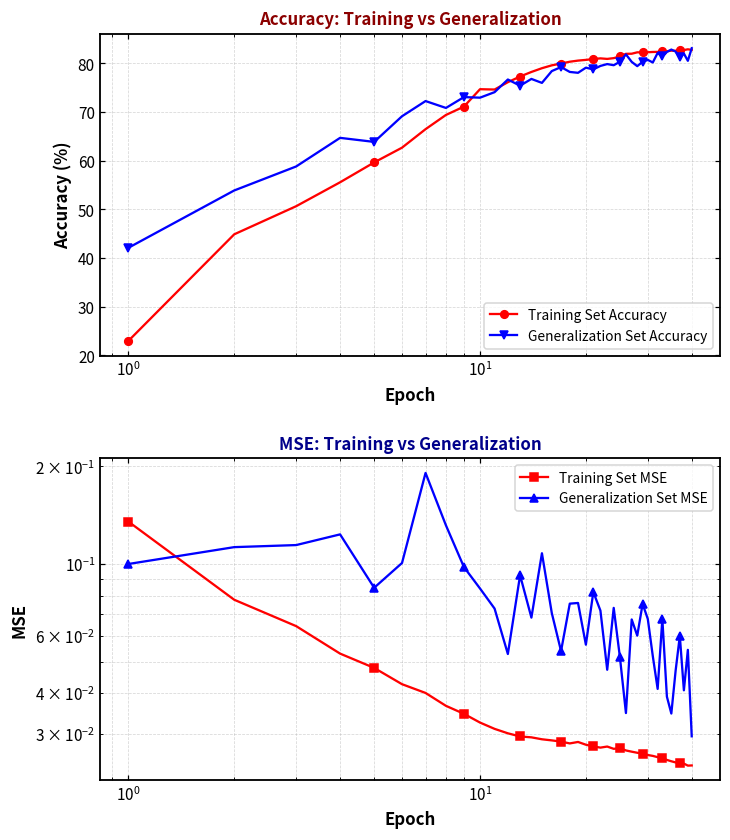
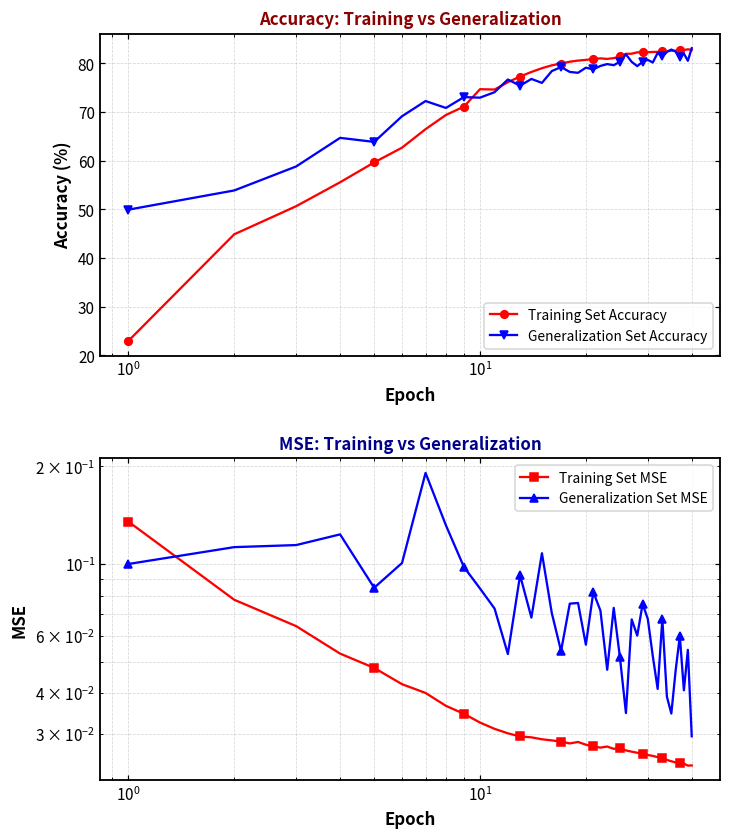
Accuracy: Training vs Generalization, Generalization Set Accuracy, 10^0: 42 -> 50
